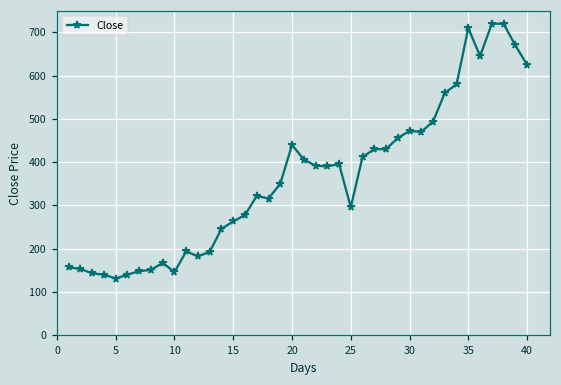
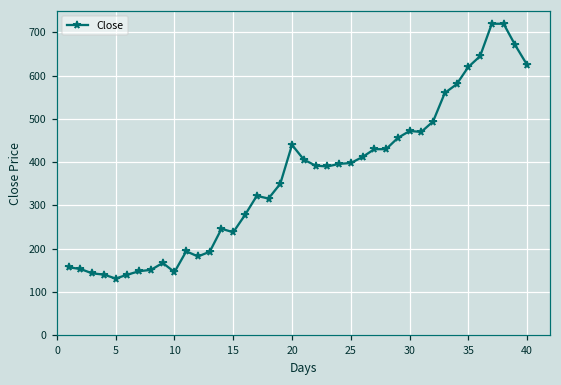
15: 260 -> 240
25: 300 -> 400
35: 710 -> 620
